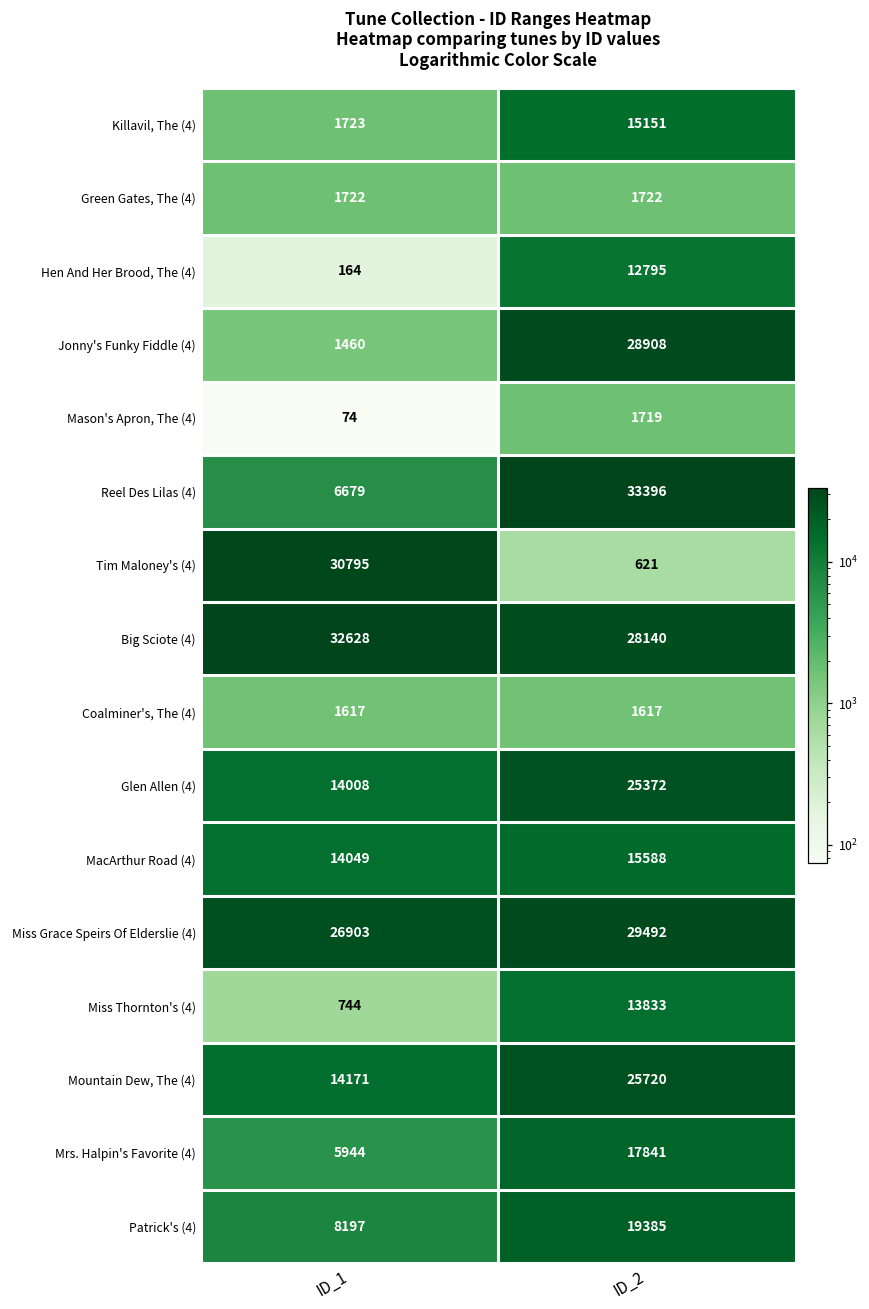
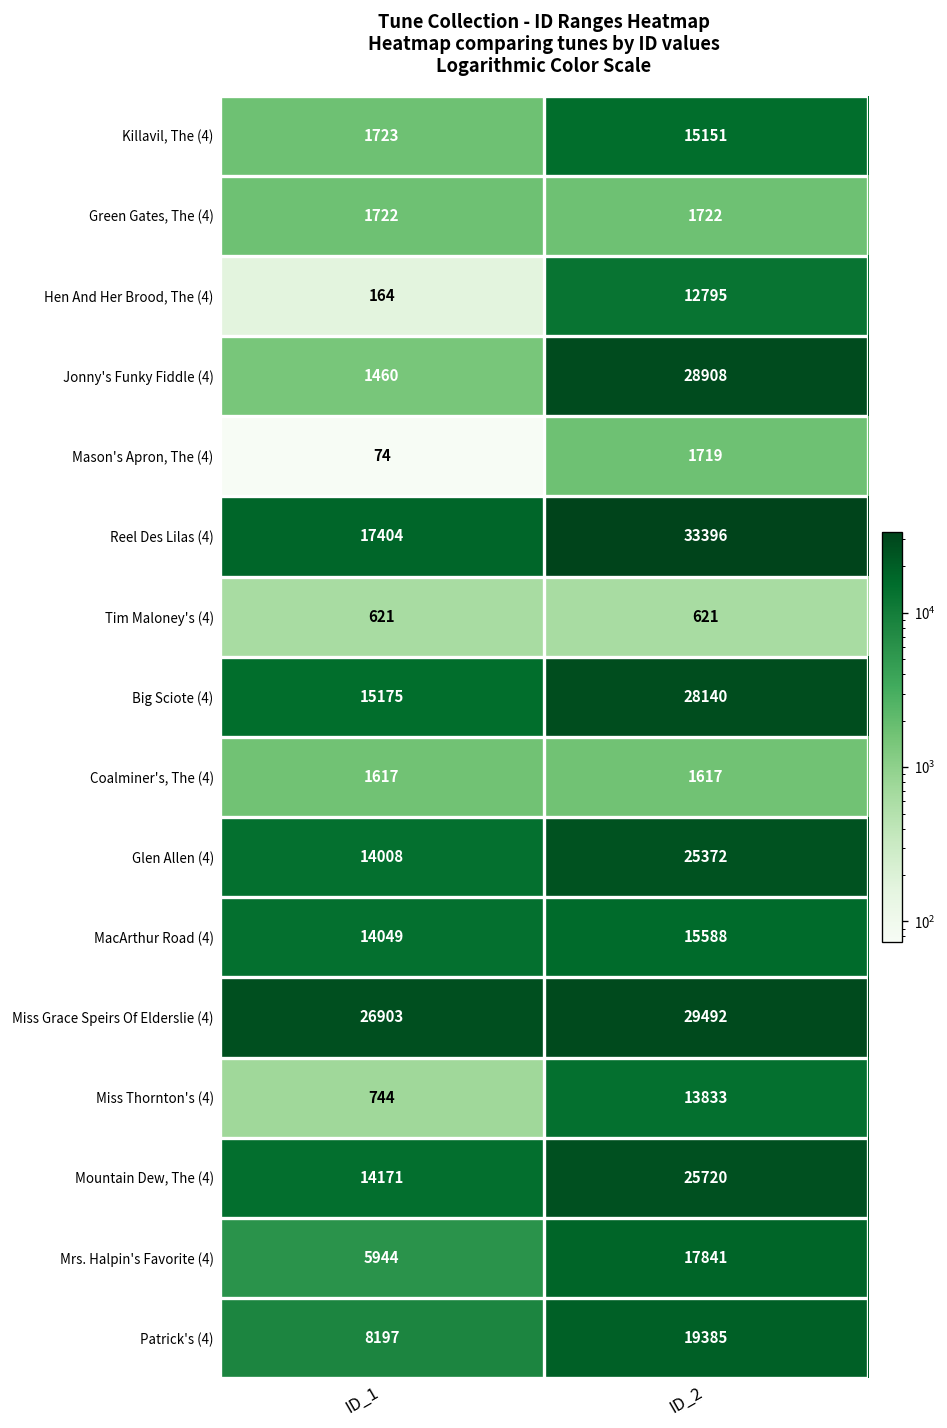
Reel Des Lilas (4), ID_1: 6679 -> 17404
Tim Maloney's (4), ID_1: 30795 -> 621
Big Sciote (4), ID_1: 32628 -> 15175
